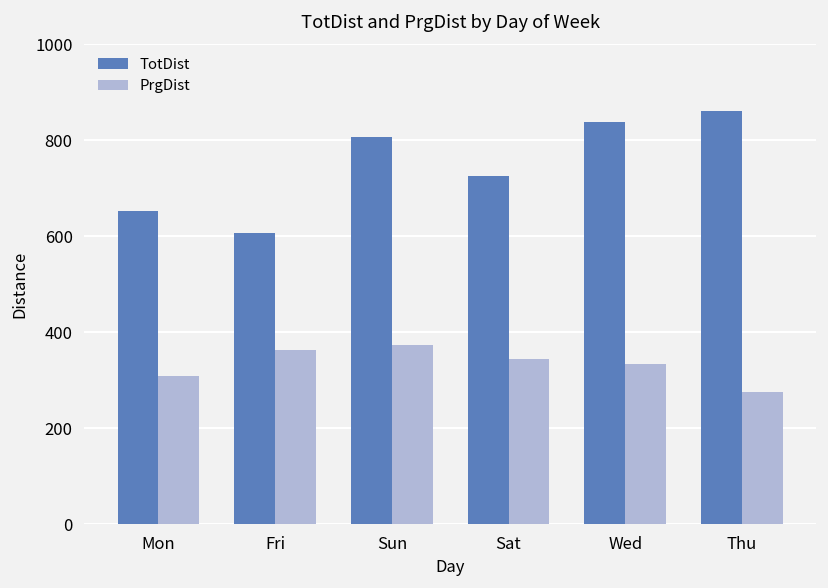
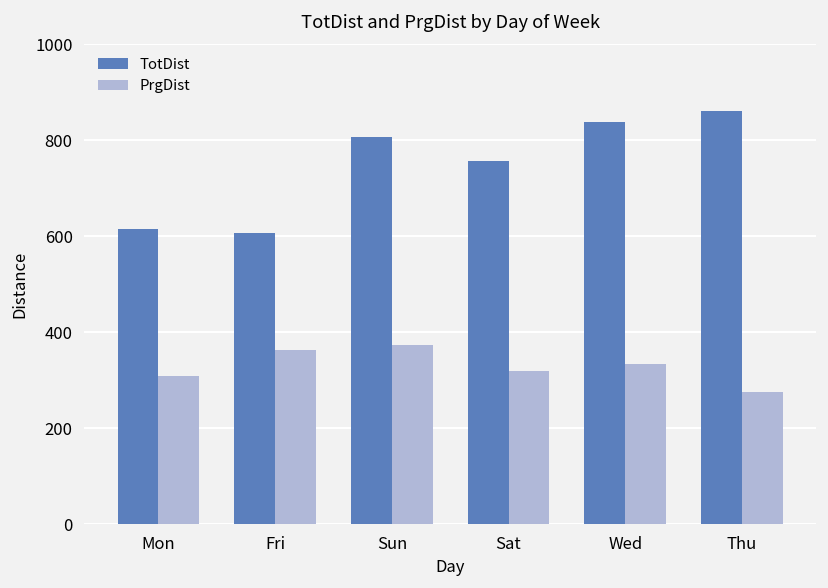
TotDist, Mon: 650 -> 620
TotDist, Sat: 720 -> 760
PrgDist, Sat: 340 -> 320
